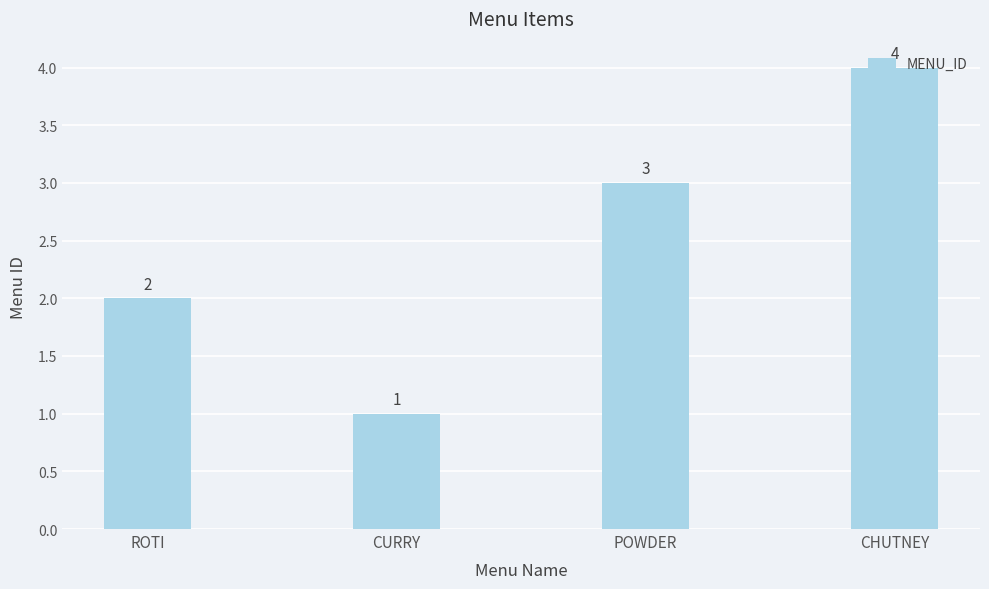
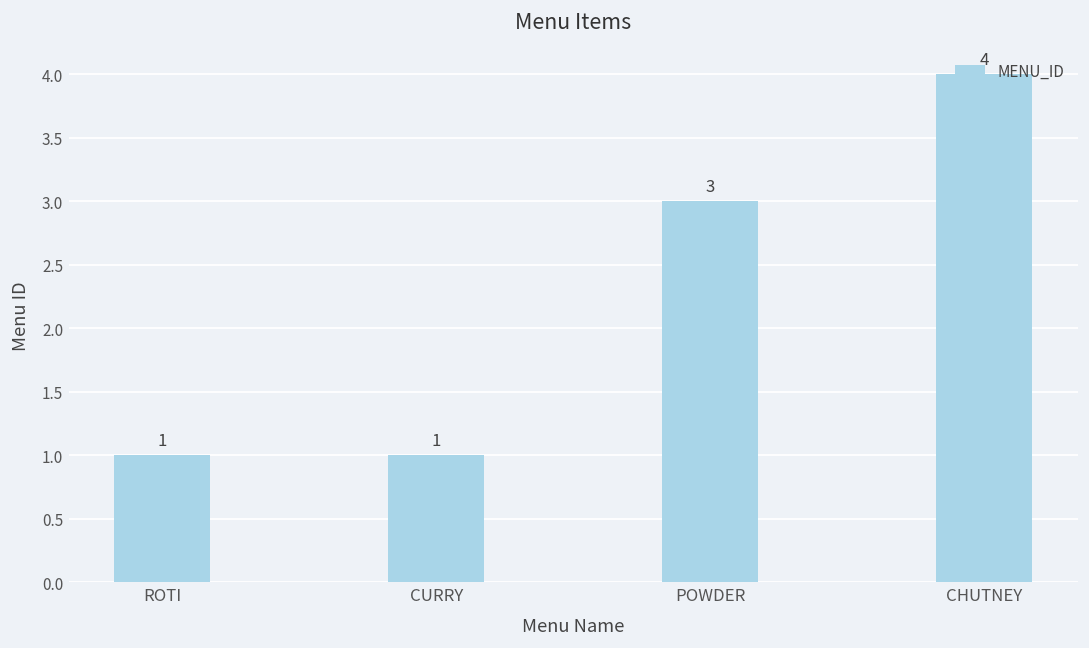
ROTI: 2 -> 1
